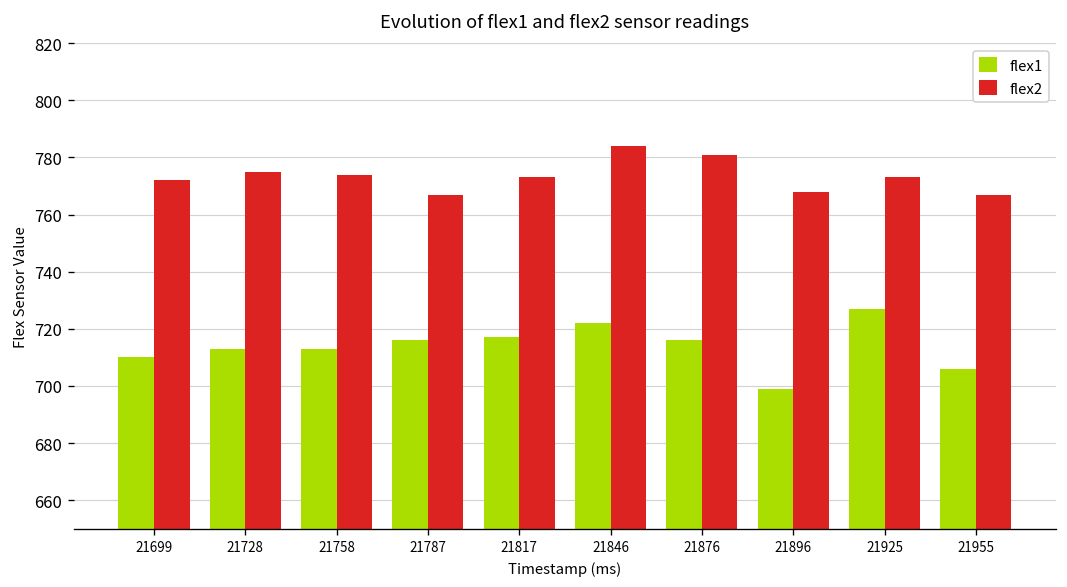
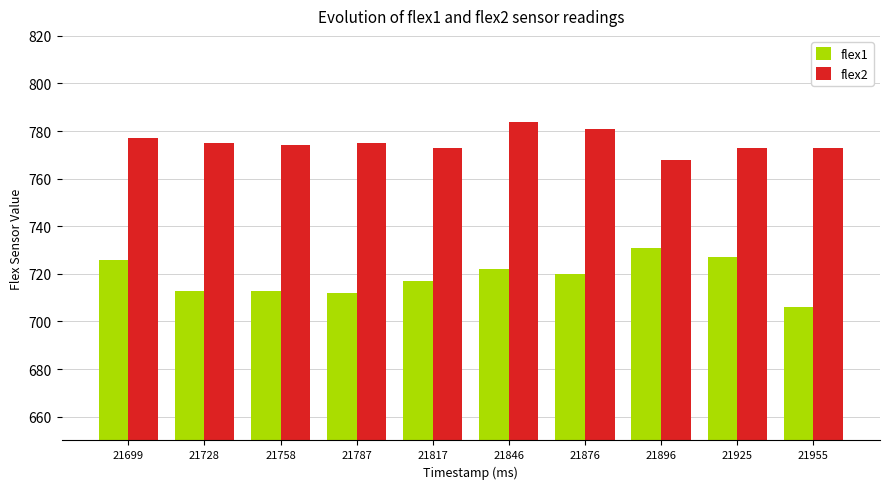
flex1, 21699: 710 -> 726
flex2, 21699: 772 -> 777
flex1, 21787: 716 -> 712
flex2, 21787: 767 -> 775
flex1, 21876: 716 -> 720
flex1, 21896: 699 -> 731
flex2, 21955: 767 -> 773
